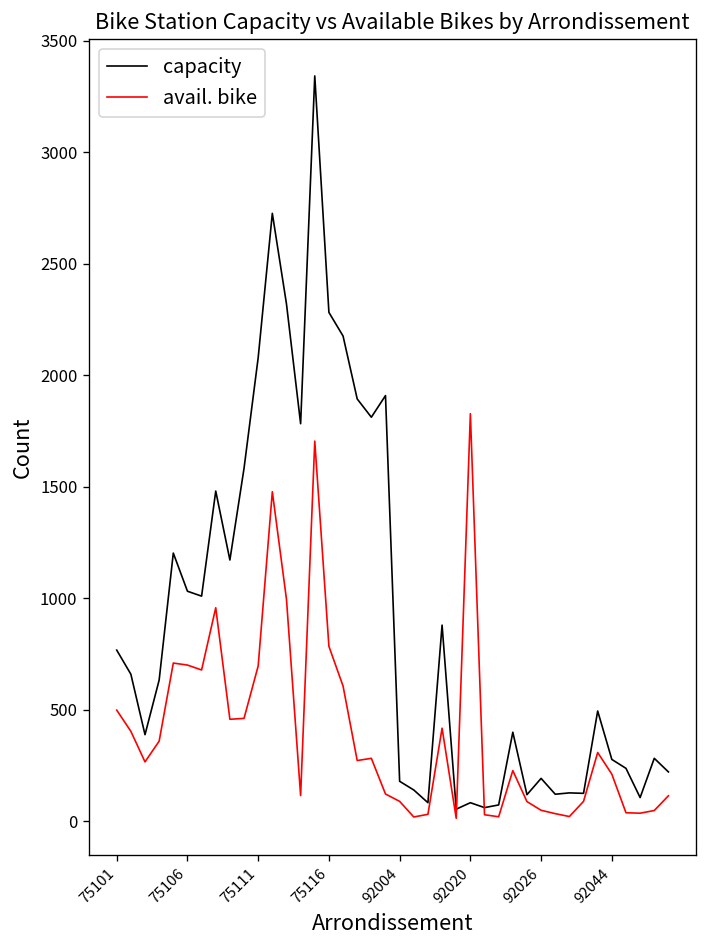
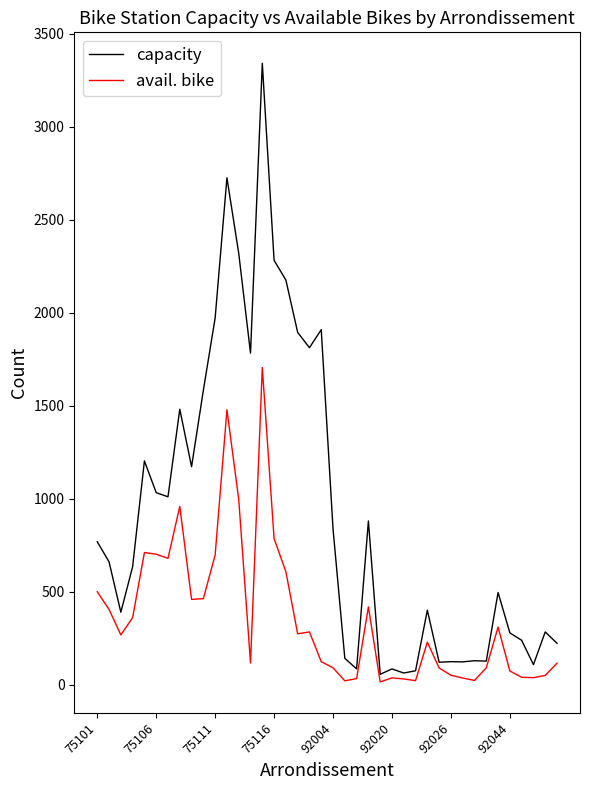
capacity, 75111: 2080 -> 1970
capacity, 92004: 180 -> 840
avail. bike, 92020: 1830 -> 40
capacity, 92026: 190 -> 120
avail. bike, 92044: 210 -> 70
